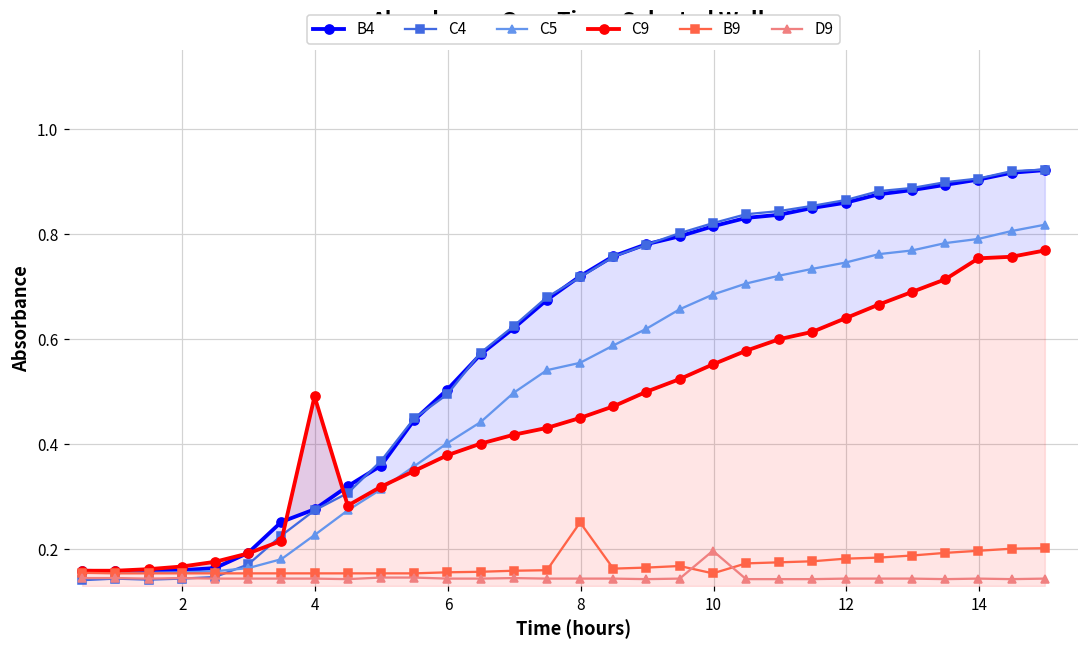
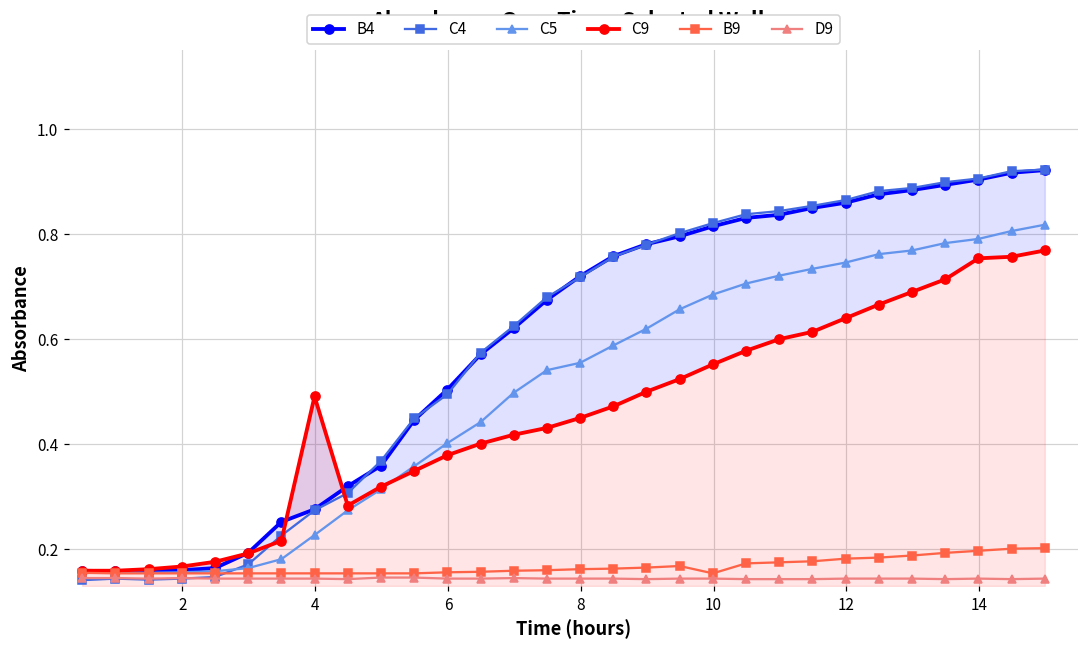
B9, 8: 0.25 -> 0.16
D9, 10: 0.20 -> 0.14
